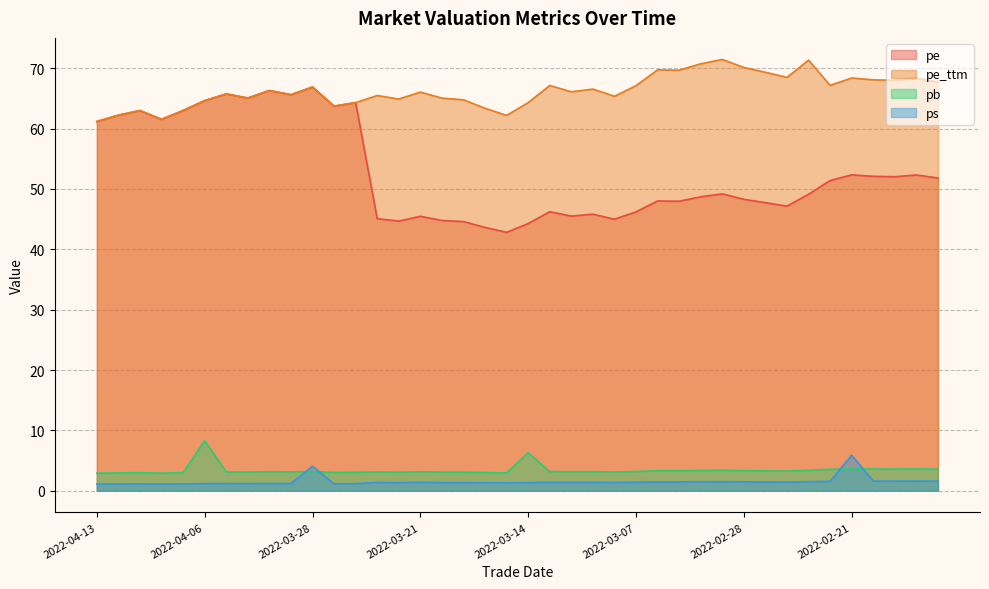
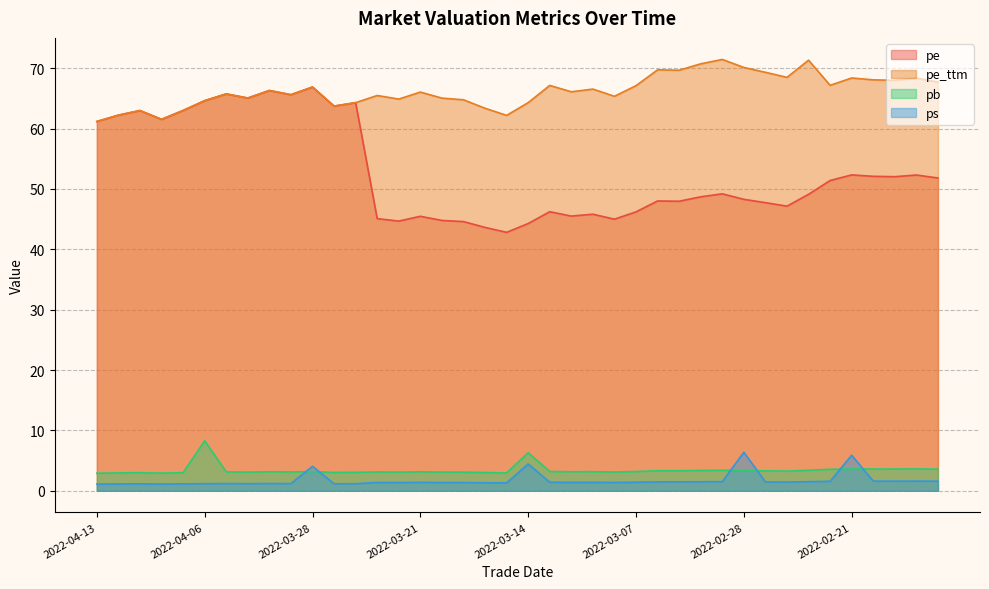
ps, 2022-03-14: 1 -> 4
ps, 2022-02-28: 1 -> 6
